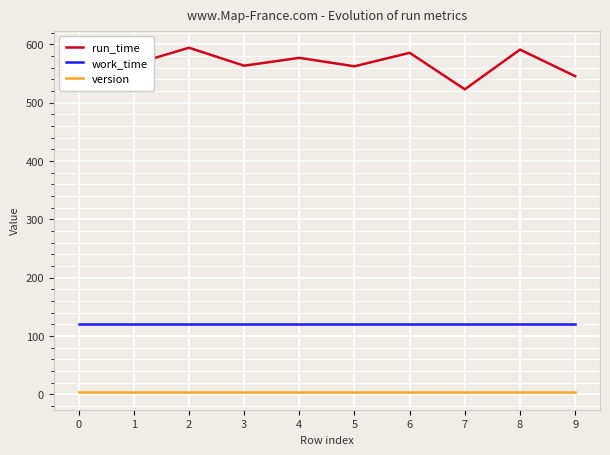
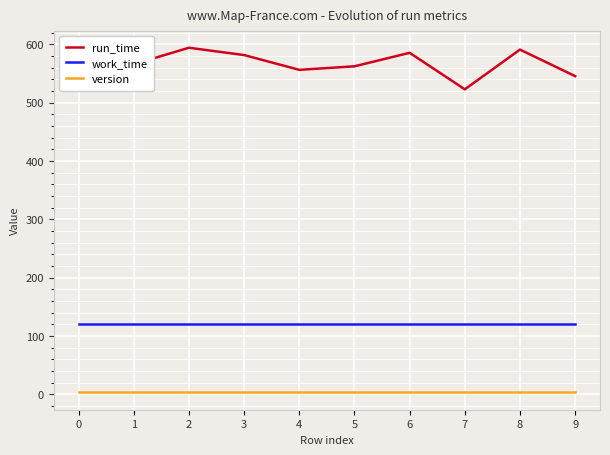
run_time, 3: 560 -> 580
run_time, 4: 580 -> 560
